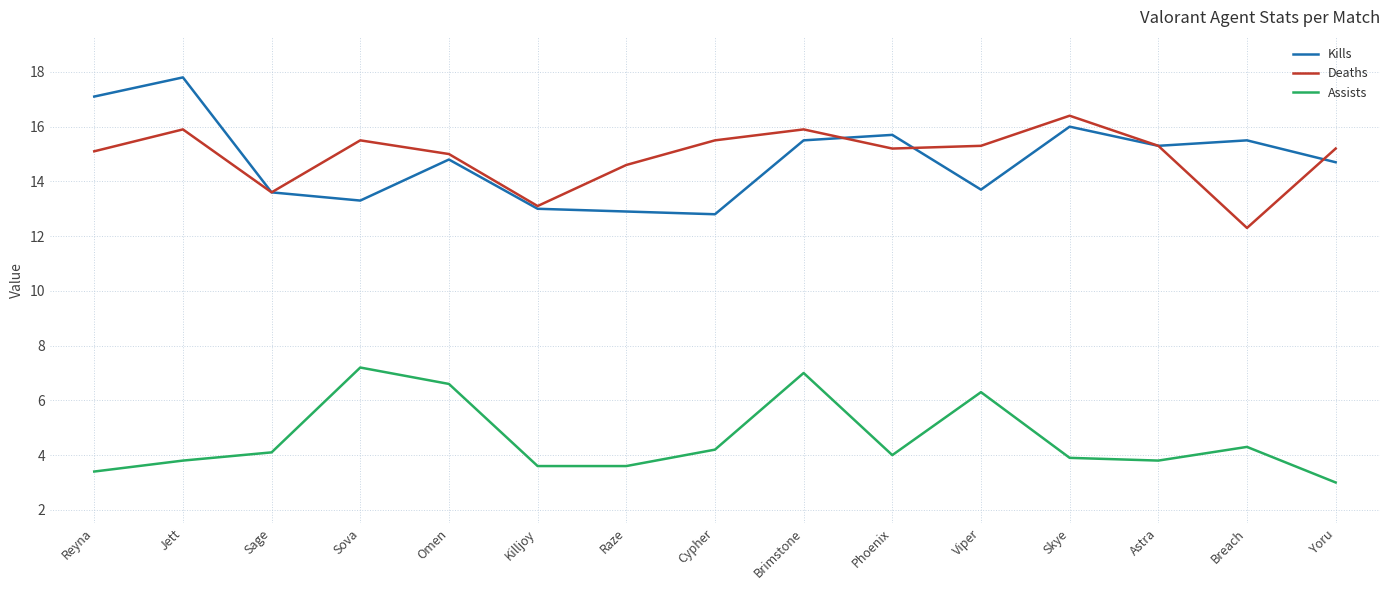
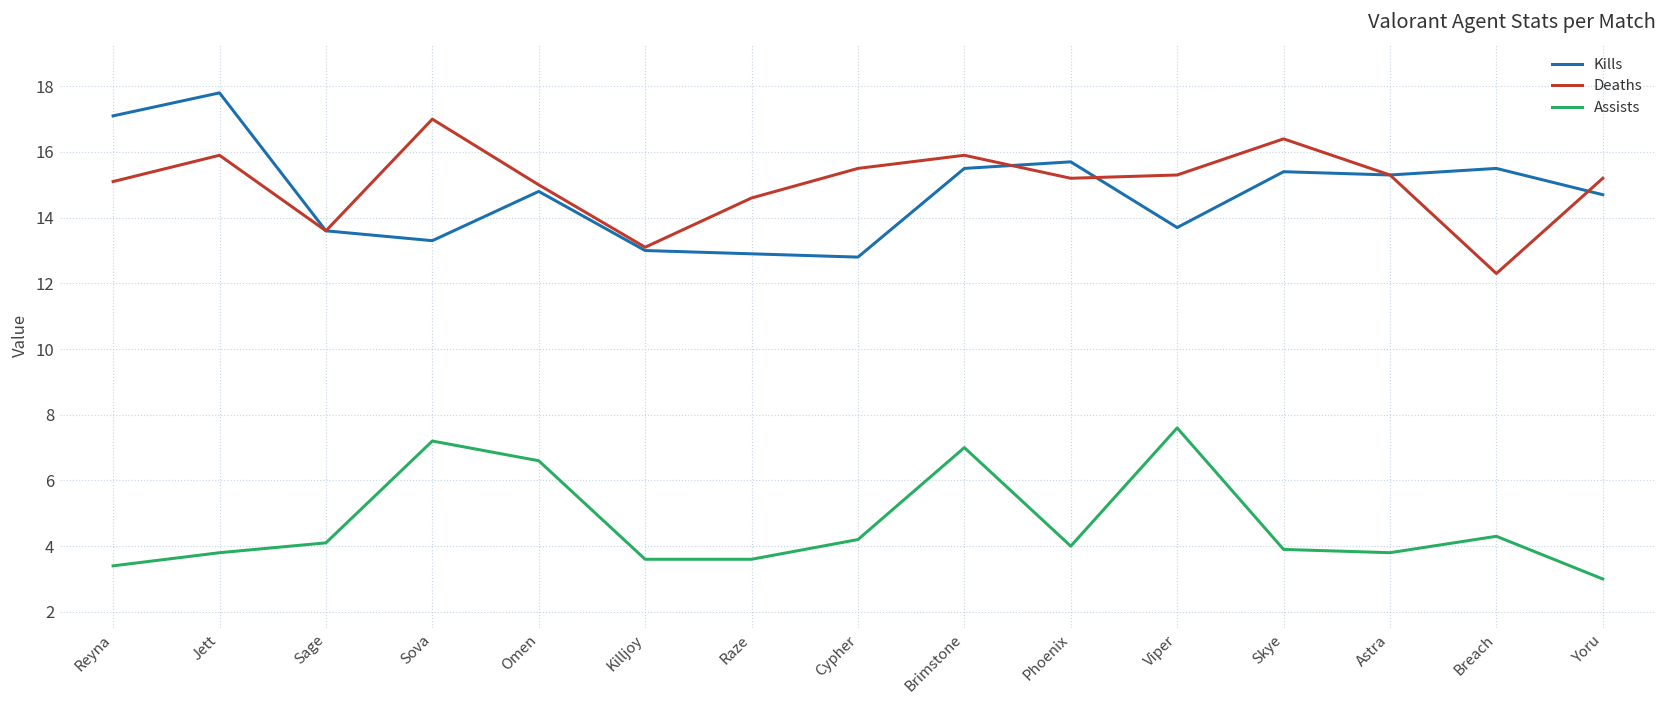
Deaths, Sova: 15.5 -> 17.0
Assists, Viper: 6.3 -> 7.6
Kills, Skye: 16.0 -> 15.4
